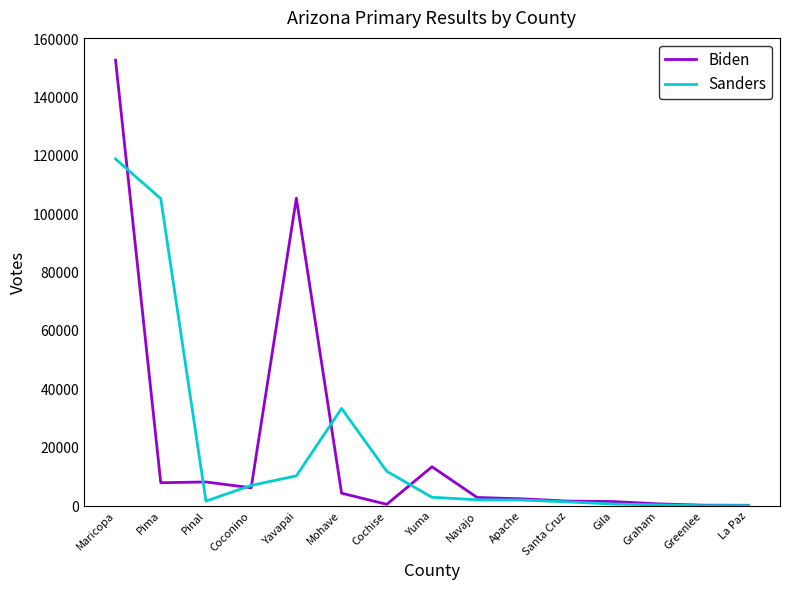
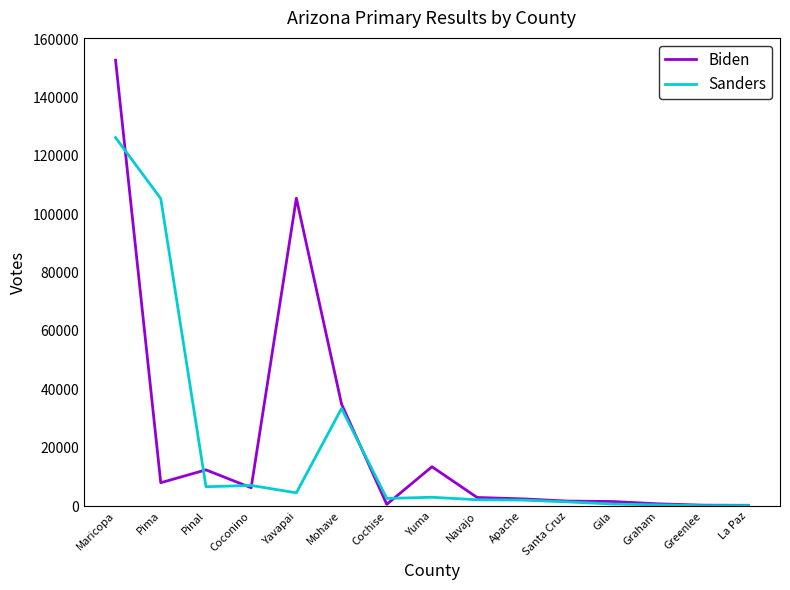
Sanders, Maricopa: 119000 -> 126000
Biden, Pinal: 8000 -> 12000
Sanders, Pinal: 2000 -> 7000
Sanders, Yavapai: 10000 -> 5000
Biden, Mohave: 4000 -> 35000
Sanders, Cochise: 12000 -> 3000
